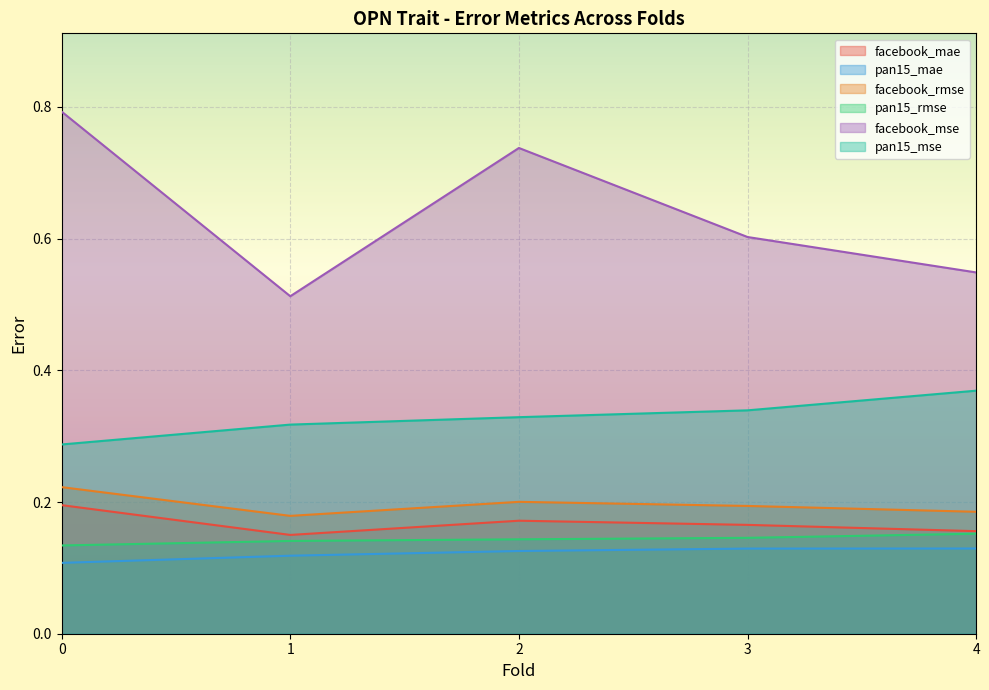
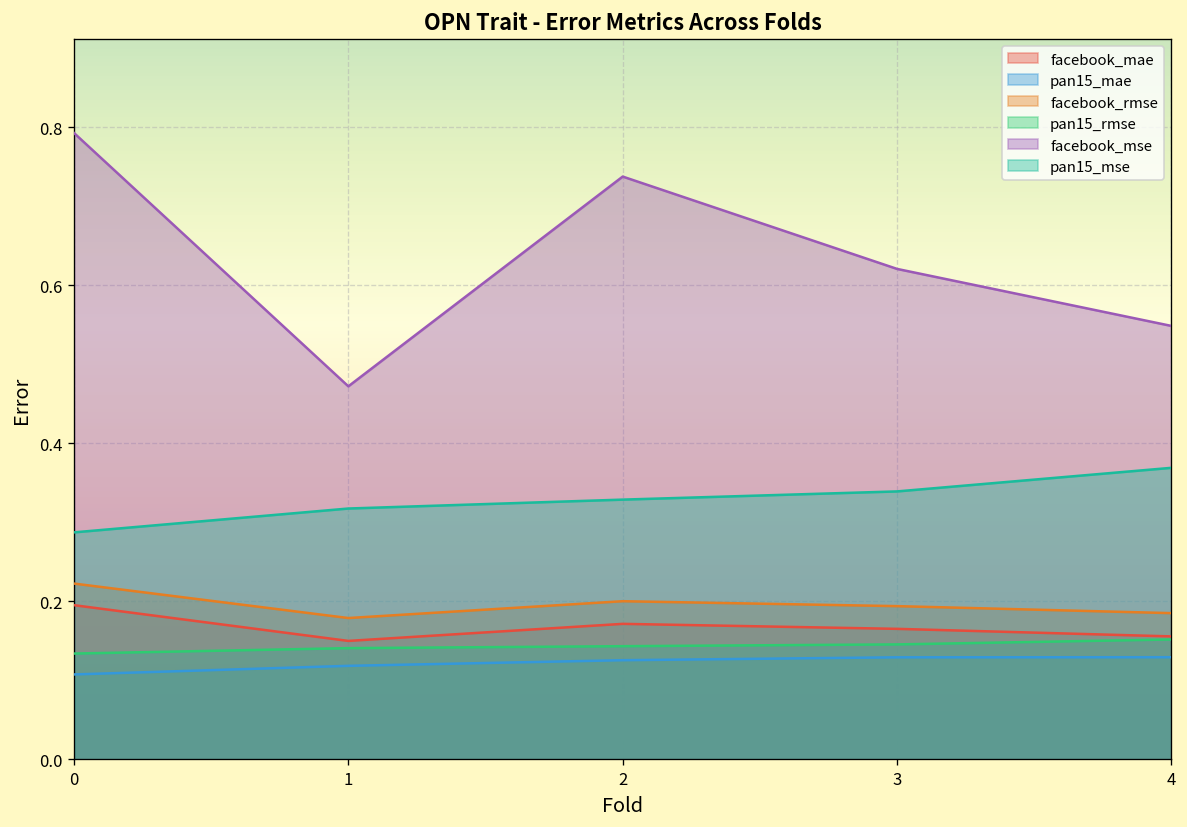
facebook_mse, 1: 0.51 -> 0.47
facebook_mse, 3: 0.60 -> 0.62
